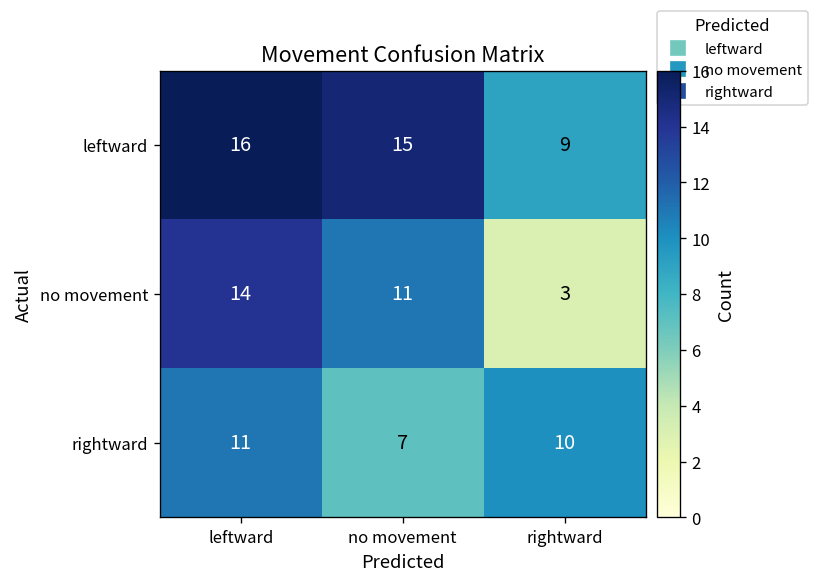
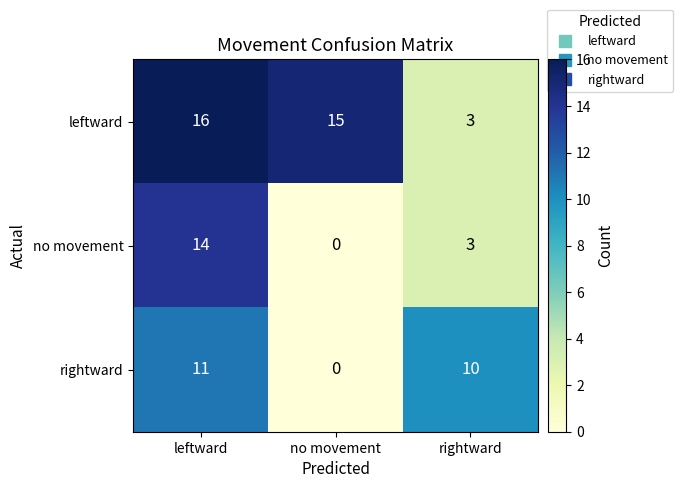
leftward, rightward: 9 -> 3
no movement, no movement: 11 -> 0
rightward, no movement: 7 -> 0
